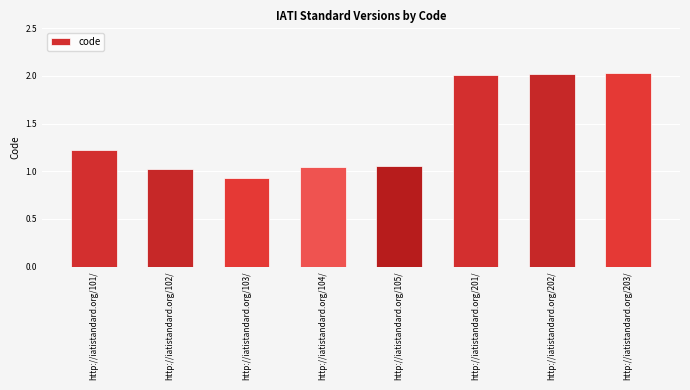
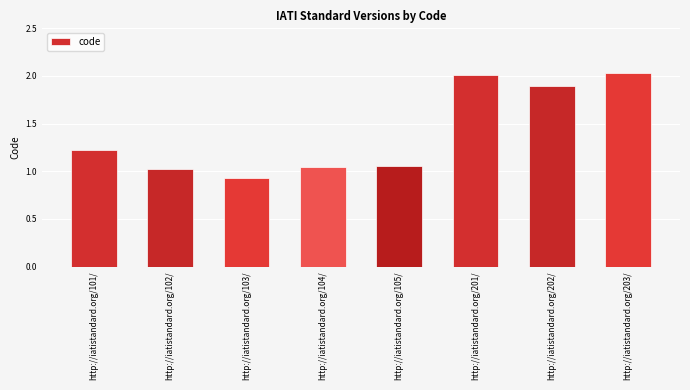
http://iatistandard.org/202/: 2.0 -> 1.9
